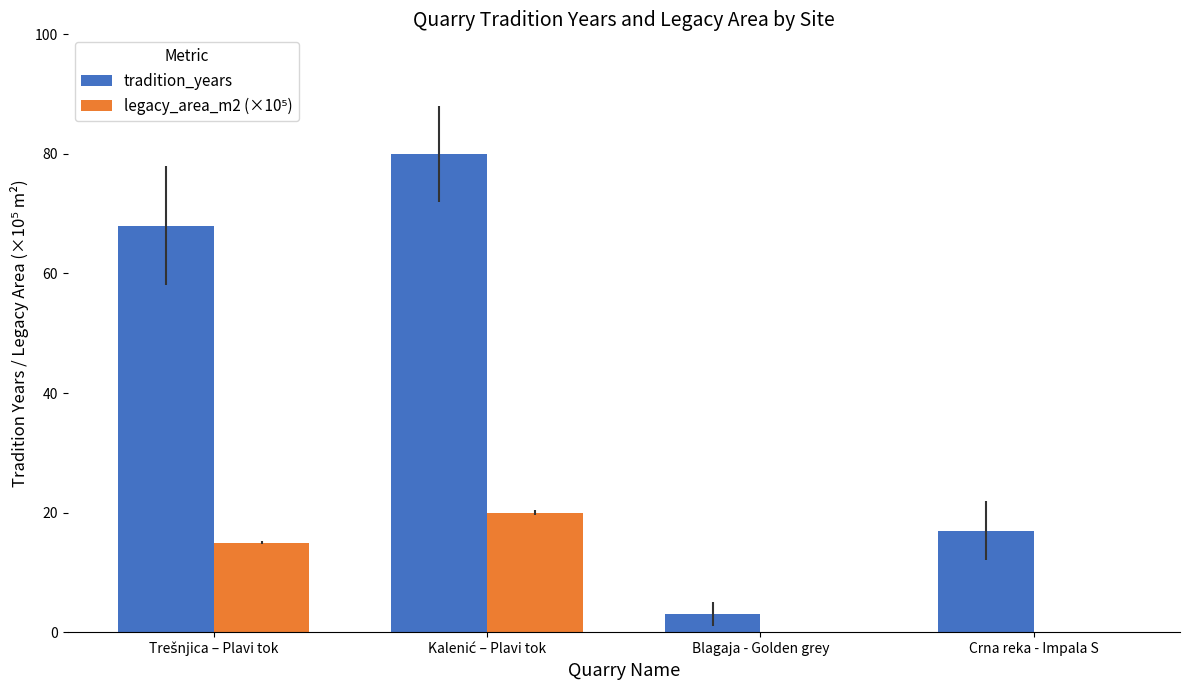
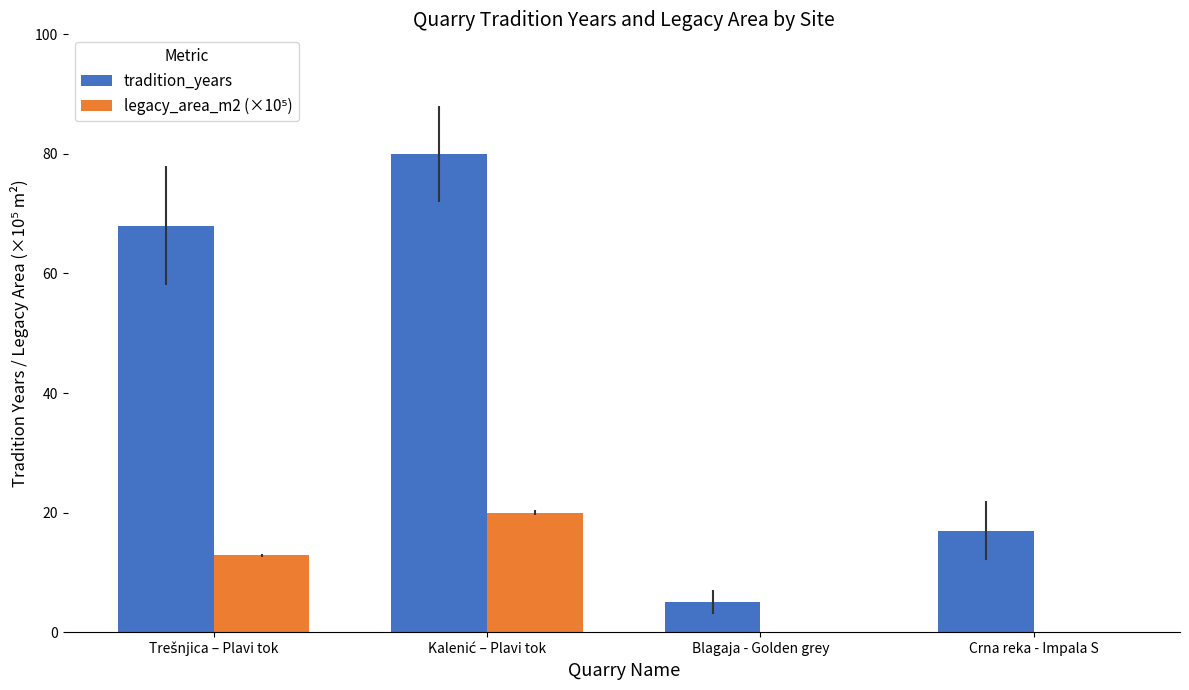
legacy_area_m2 (×10⁵), Trešnjica – Plavi tok: 15 -> 13
tradition_years, Blagaja - Golden grey: 3 -> 5
